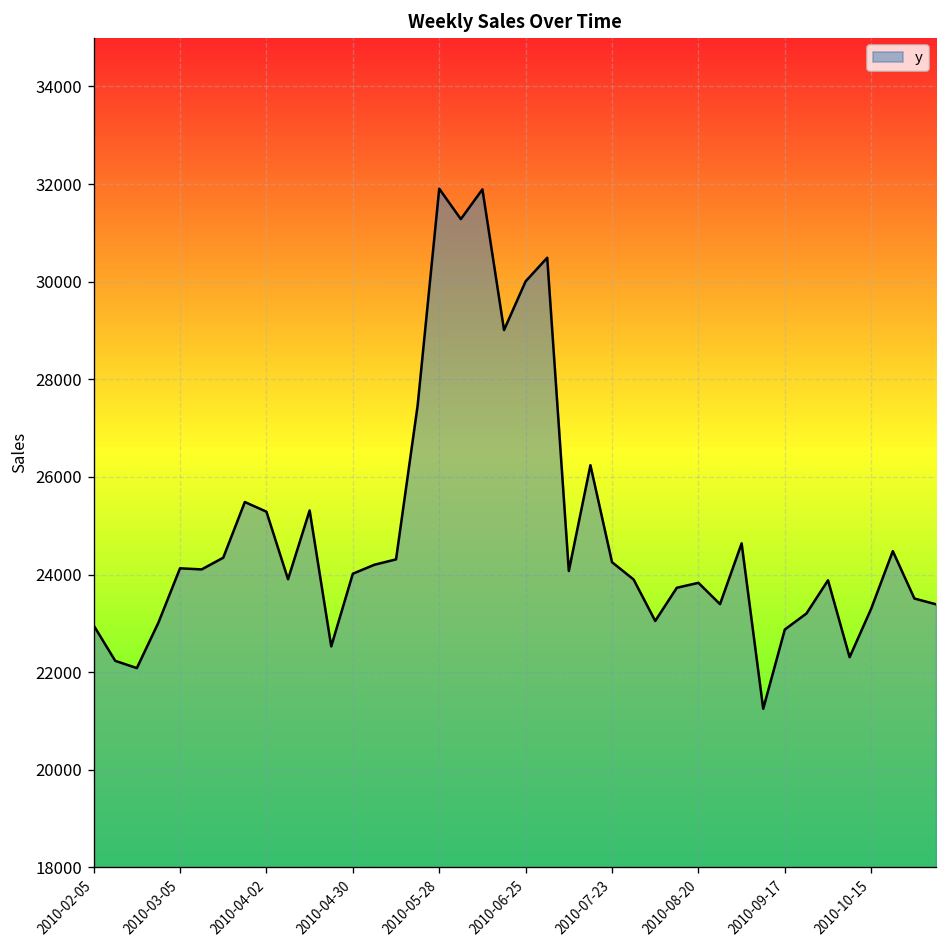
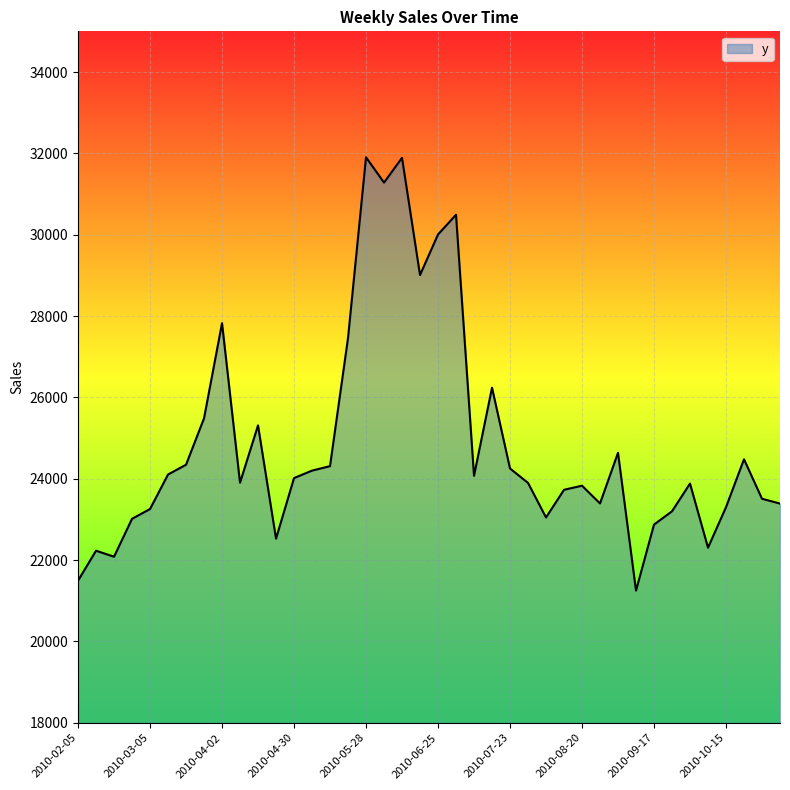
2010-02-05: 23000 -> 21500
2010-03-05: 24100 -> 23300
2010-04-02: 25300 -> 27800
